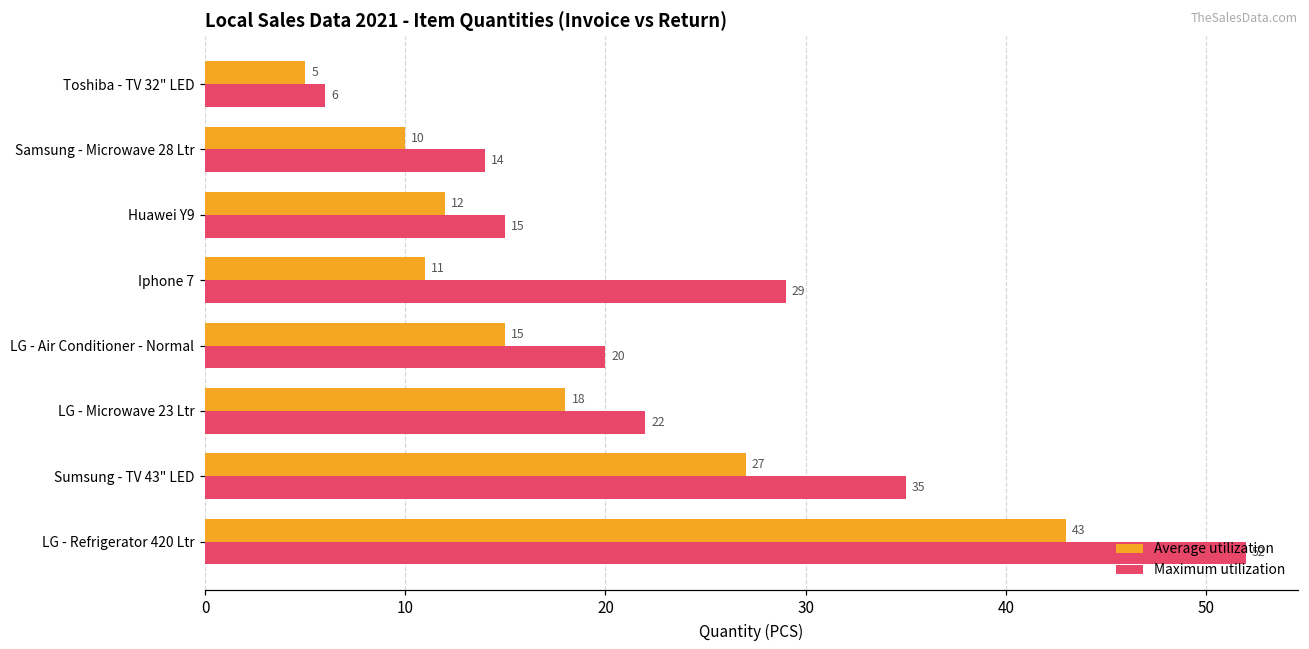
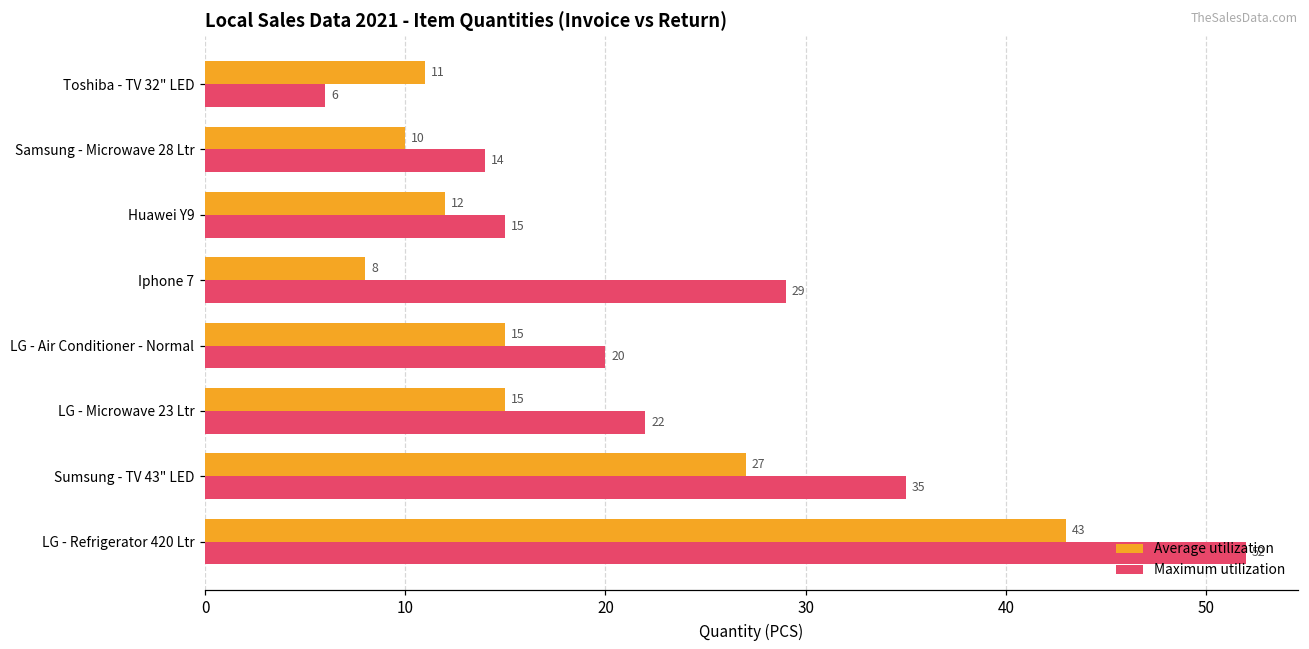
Average utilization, Toshiba - TV 32" LED: 5 -> 11
Average utilization, Iphone 7: 11 -> 8
Average utilization, LG - Microwave 23 Ltr: 18 -> 15
